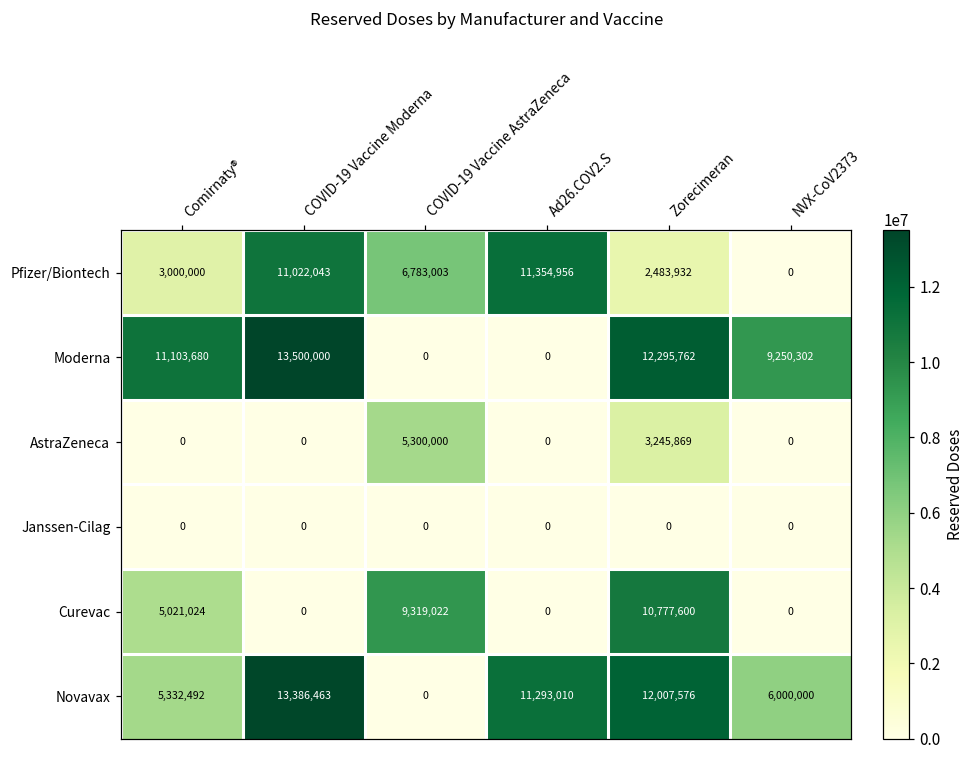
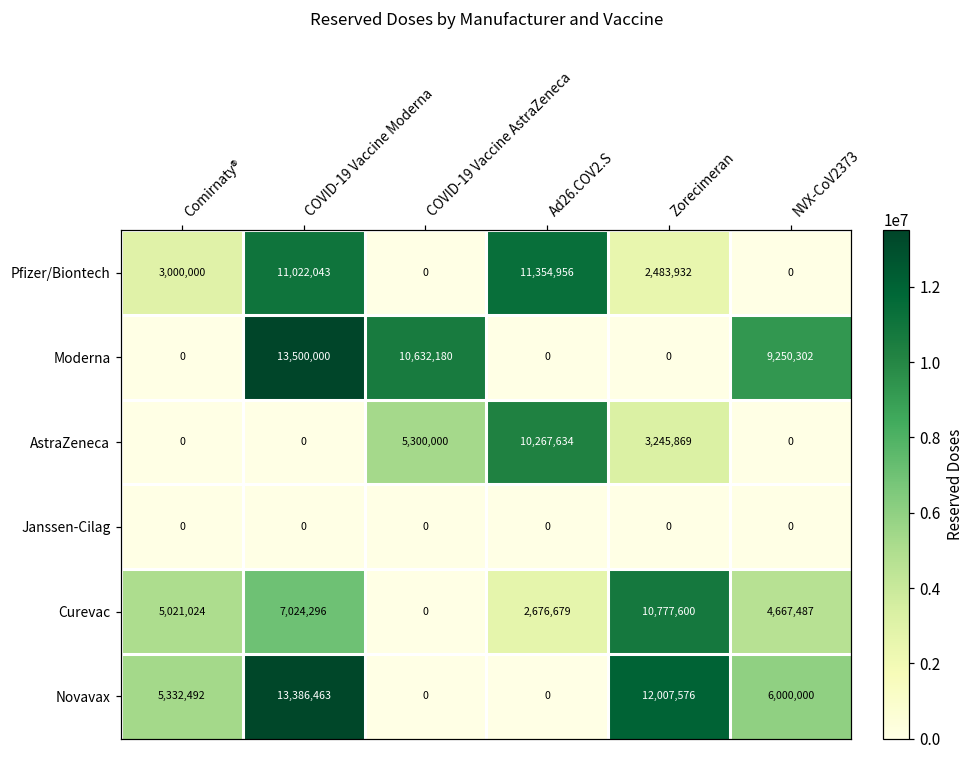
Pfizer/Biontech, COVID-19 Vaccine AstraZeneca: 6,783,003 -> 0
Moderna, Comirnaty®: 11,103,680 -> 0
Moderna, COVID-19 Vaccine AstraZeneca: 0 -> 10,632,180
Moderna, Zorecimeran: 12,295,762 -> 0
AstraZeneca, Ad26.COV2.S: 0 -> 10,267,634
Curevac, COVID-19 Vaccine Moderna: 0 -> 7,024,296
Curevac, COVID-19 Vaccine AstraZeneca: 9,319,022 -> 0
Curevac, Ad26.COV2.S: 0 -> 2,676,679
Curevac, NVX-CoV2373: 0 -> 4,667,487
Novavax, Ad26.COV2.S: 11,293,010 -> 0
